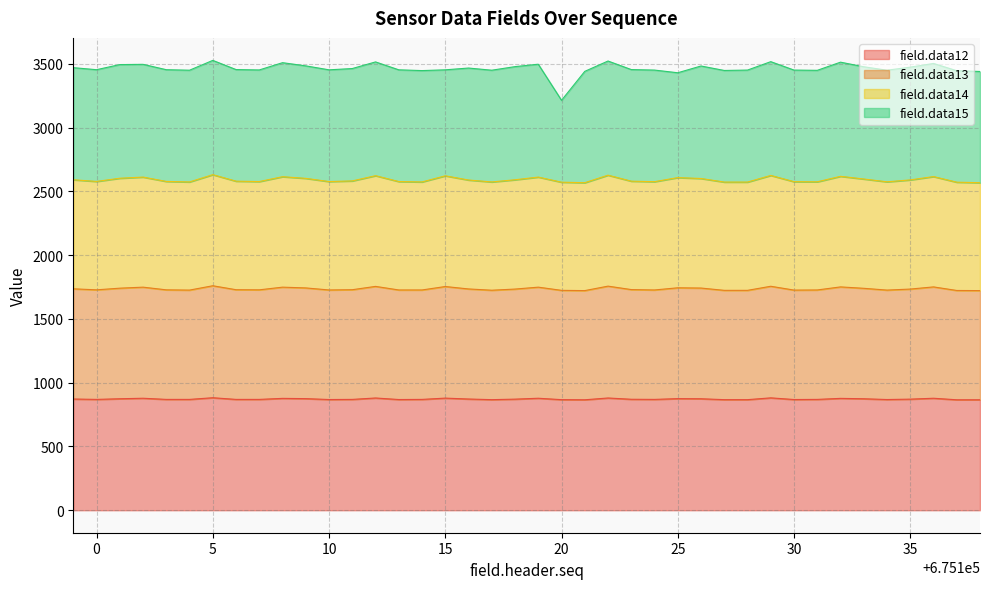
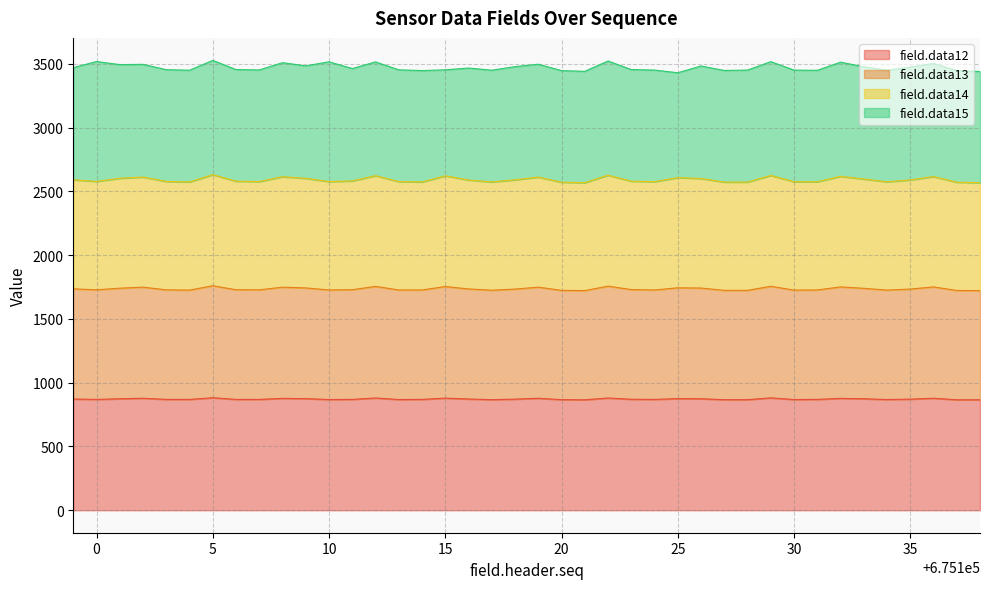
field.data15, 0: 880 -> 940
field.data15, 10: 880 -> 940
field.data15, 20: 640 -> 880
